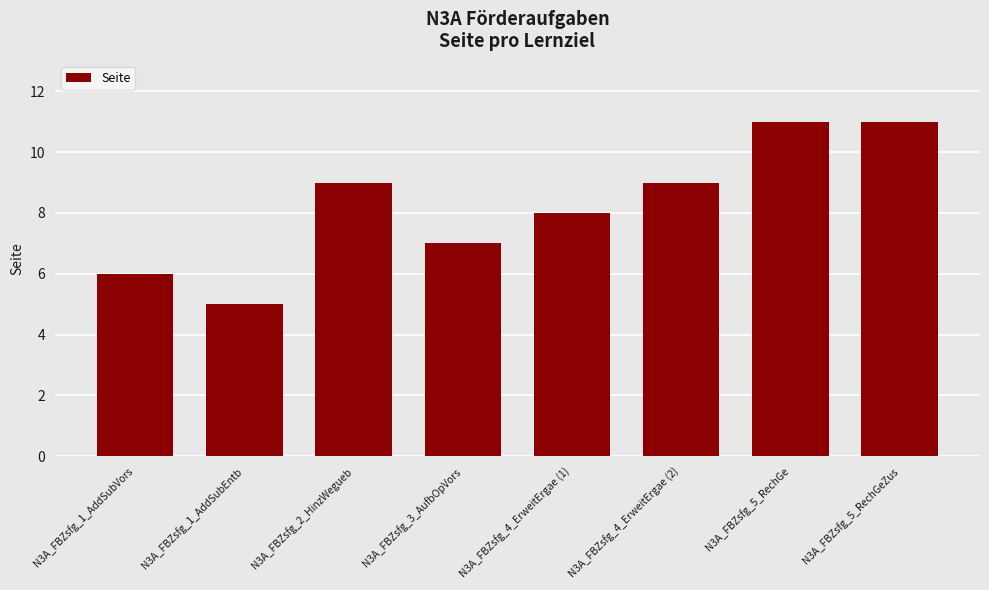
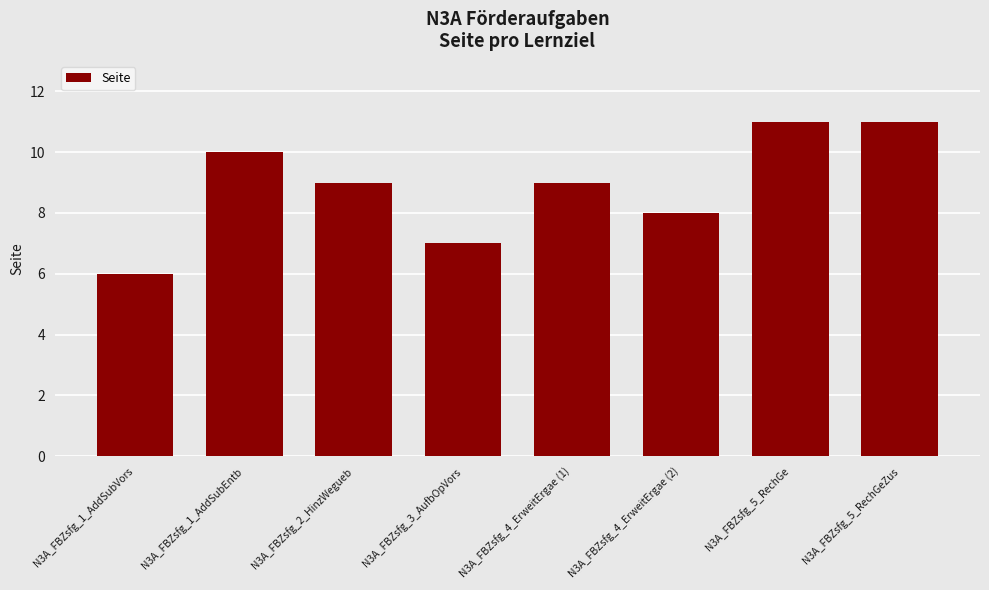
N3A_FBZsfg_1_AddSubEntb: 5 -> 10
N3A_FBZsfg_4_ErweitErgae (1): 8 -> 9
N3A_FBZsfg_4_ErweitErgae (2): 9 -> 8
